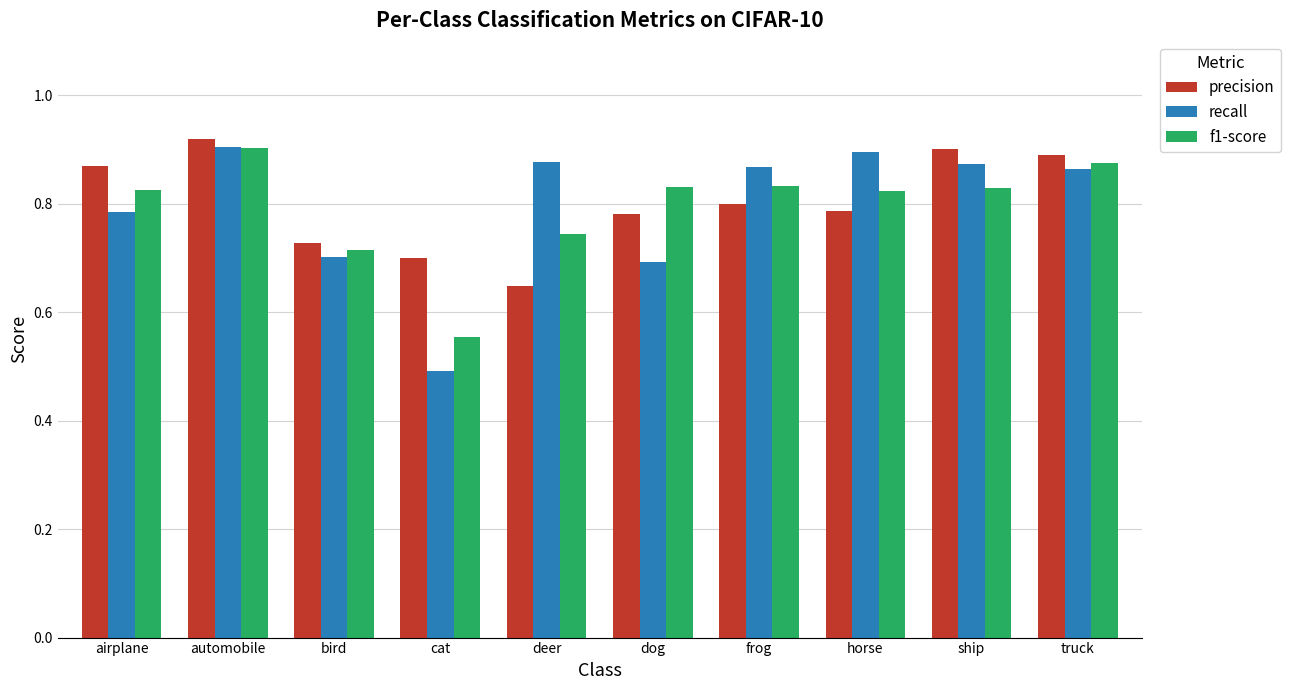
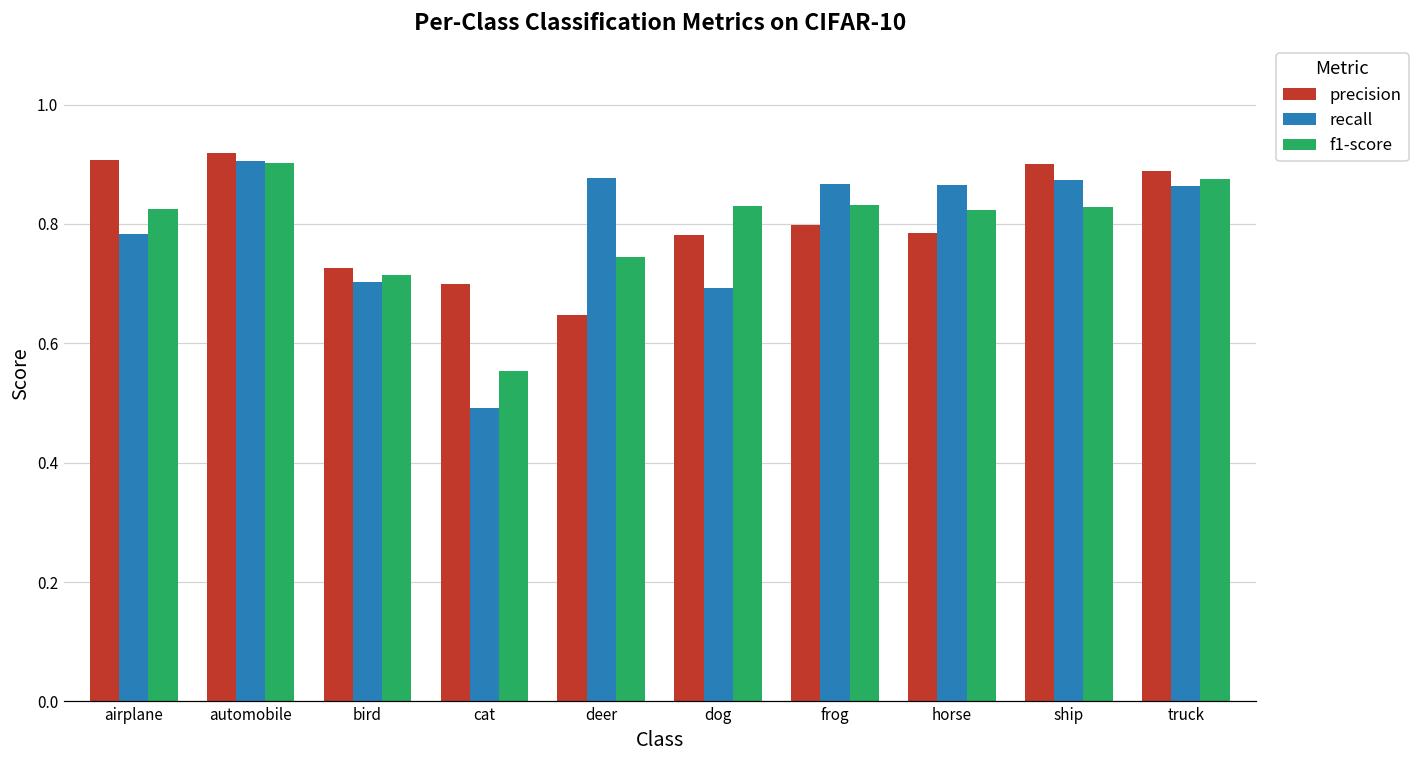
precision, airplane: 0.87 -> 0.91
recall, horse: 0.90 -> 0.87
